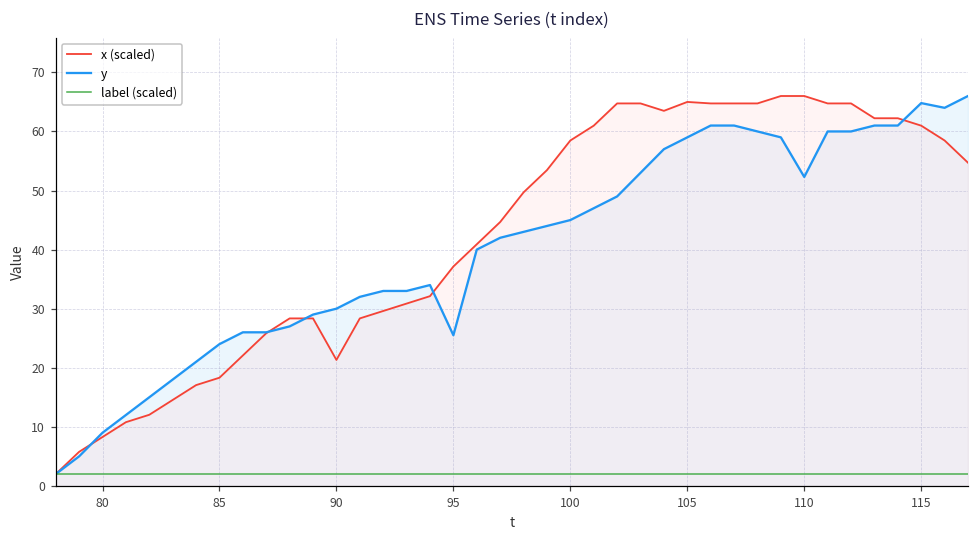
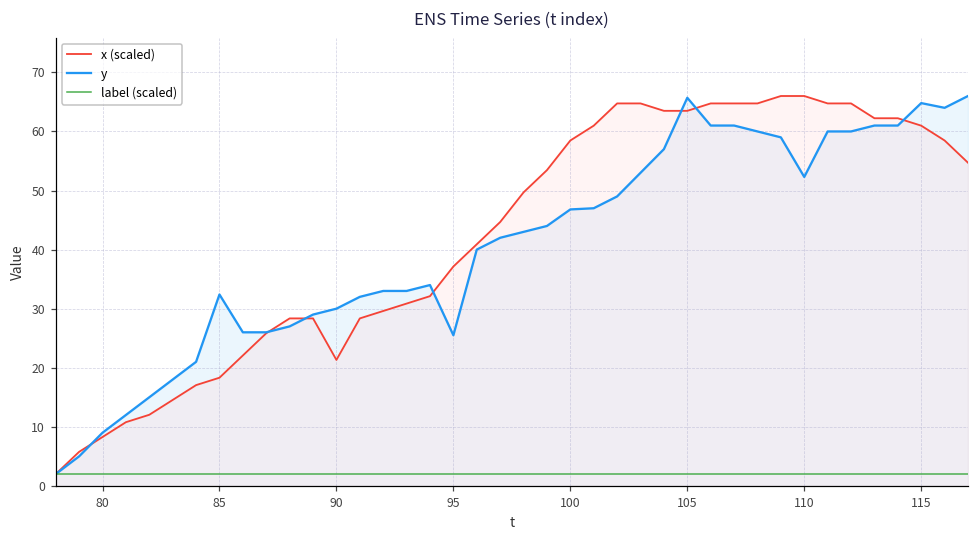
y, 85: 24 -> 32
y, 100: 45 -> 47
x (scaled), 105: 65 -> 63
y, 105: 59 -> 66
